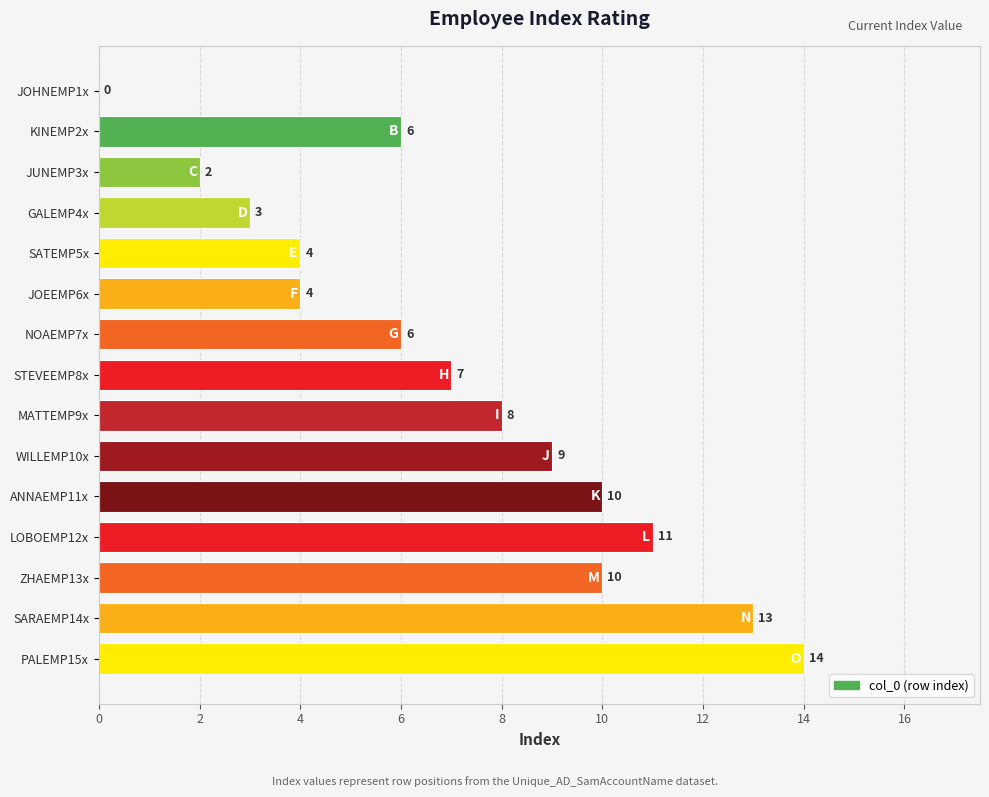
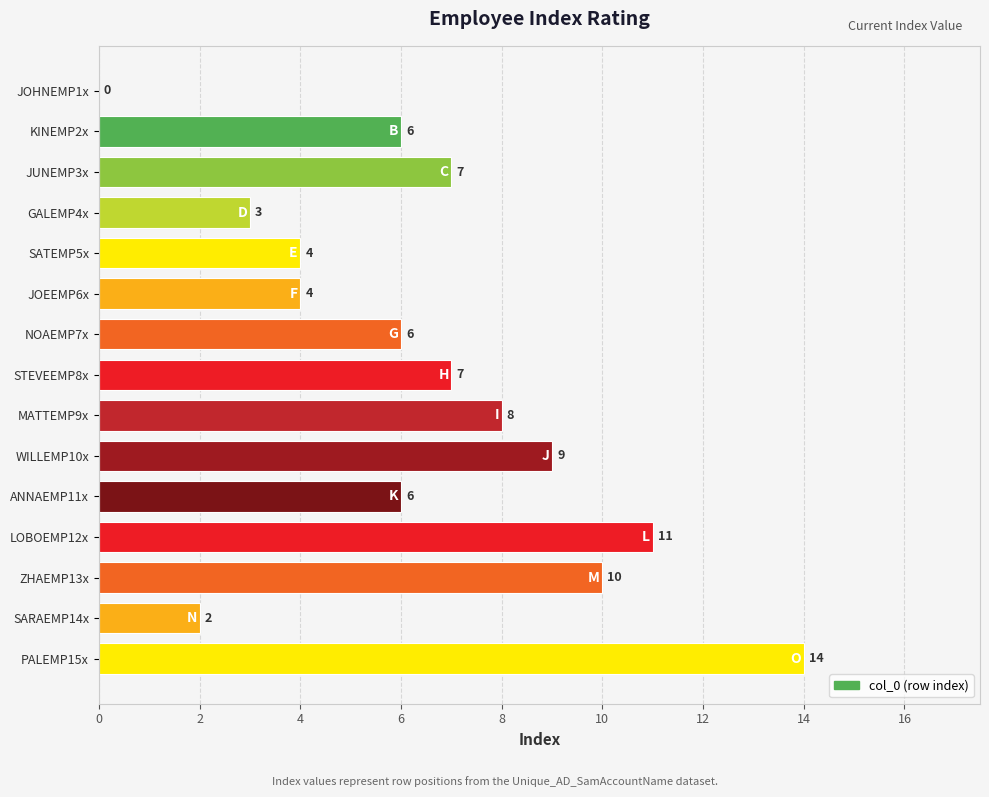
JUNEMP3x: 2 -> 7
ANNAEMP11x: 10 -> 6
SARAEMP14x: 13 -> 2
